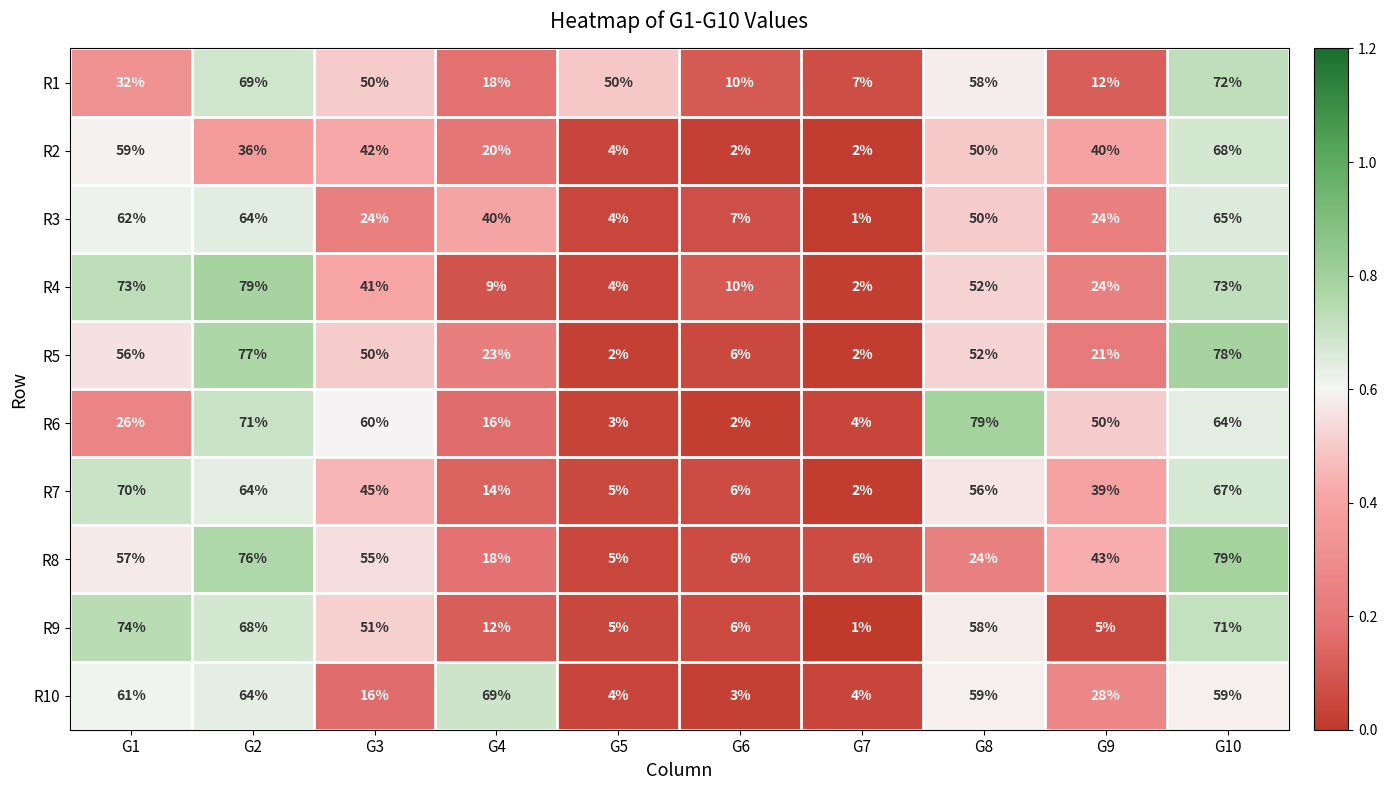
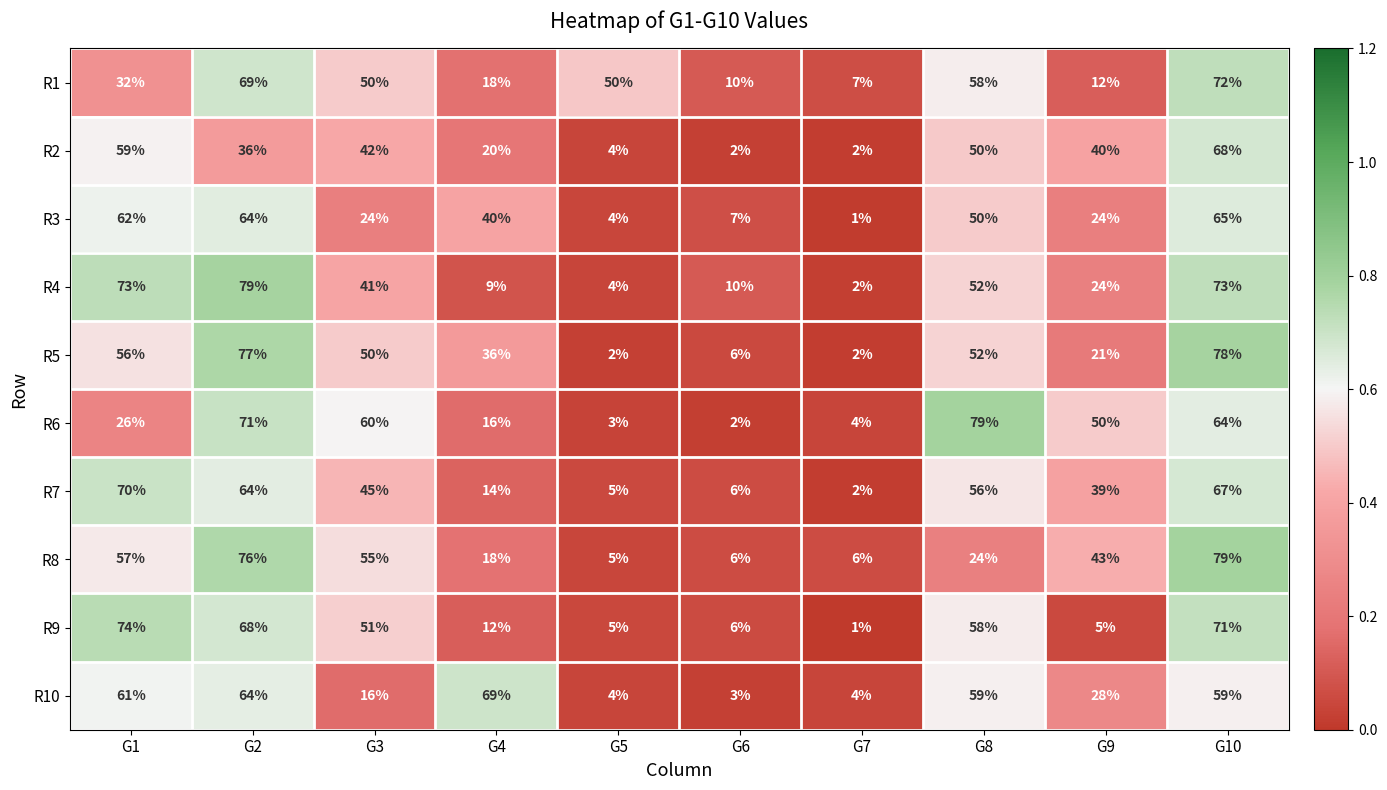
R5, G4: 23% -> 36%
